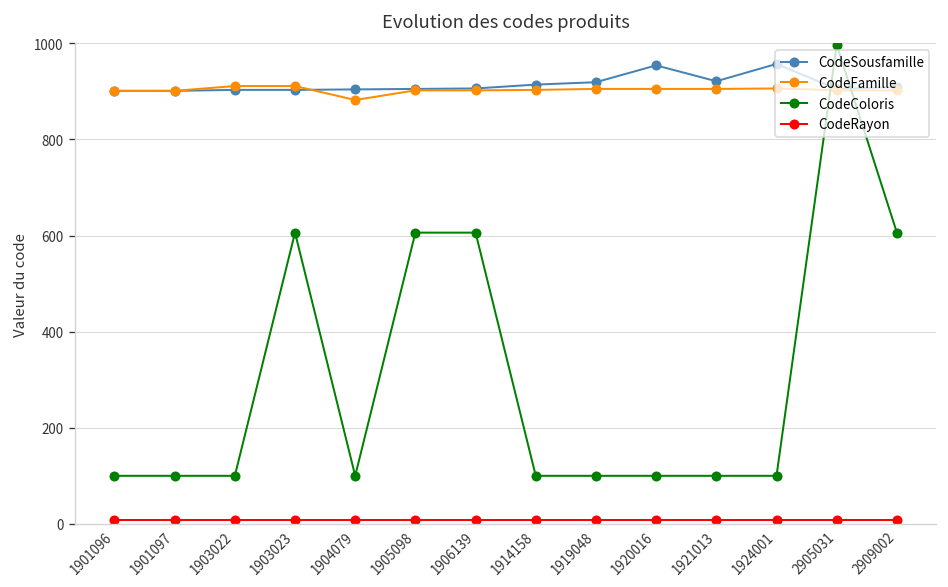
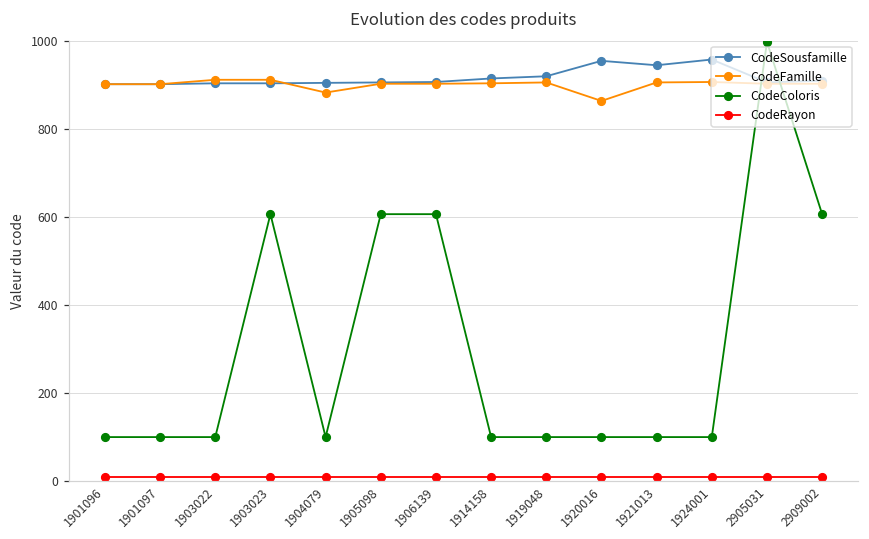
CodeFamille, 1920016: 910 -> 860
CodeSousfamille, 1921013: 920 -> 940
